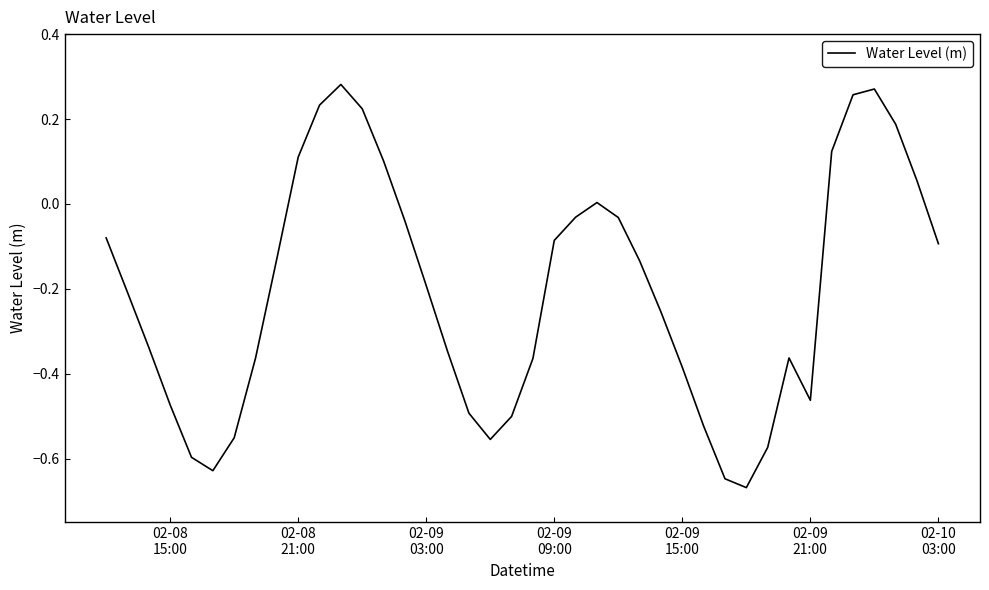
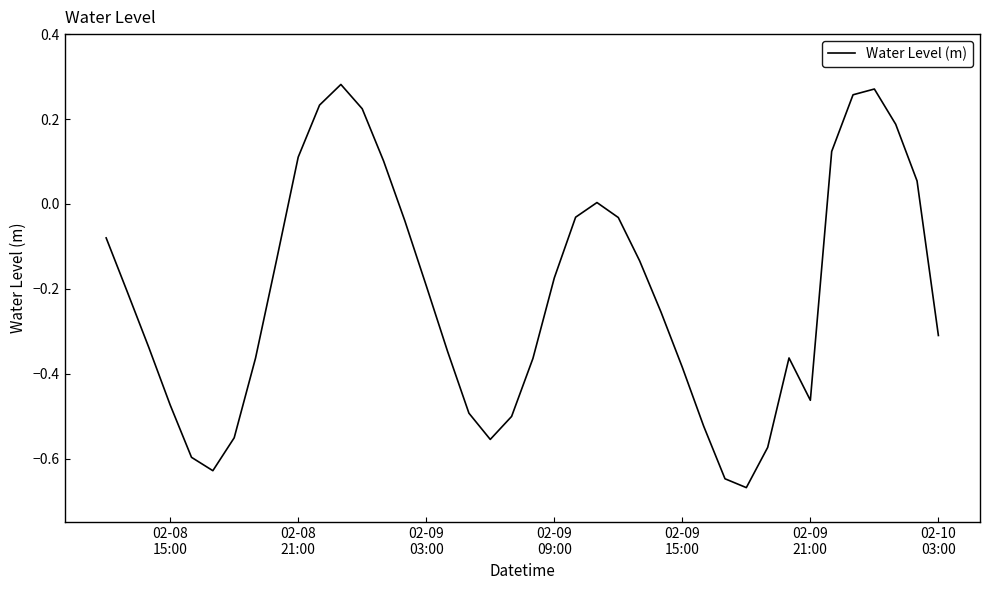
02-09 09:00: -0.09 -> -0.17
02-10 03:00: -0.09 -> -0.31
